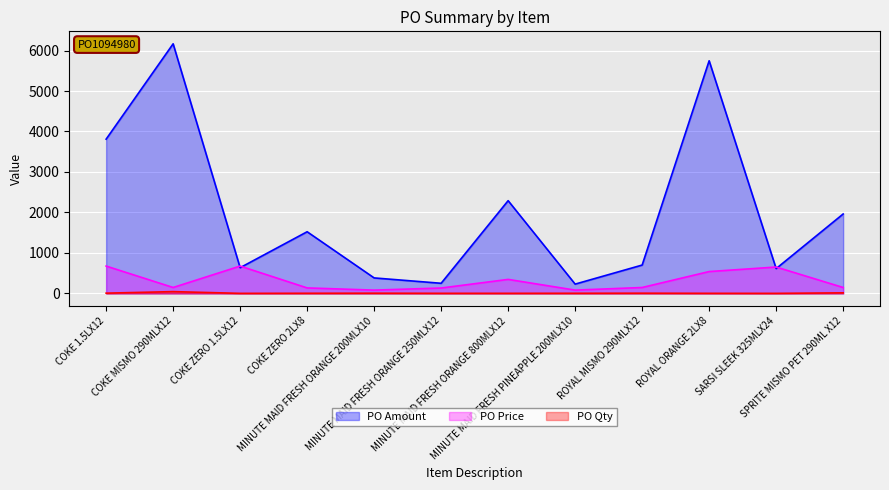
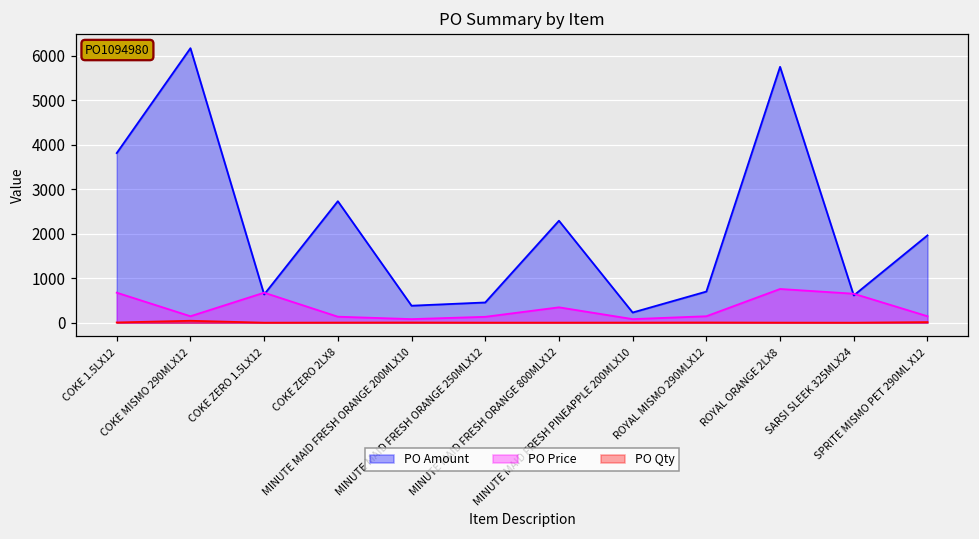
PO Amount, COKE ZERO 2LX8: 1500 -> 2700
PO Amount, MINUTE MAID FRESH ORANGE 250MLX12: 200 -> 500
PO Price, ROYAL ORANGE 2LX8: 500 -> 800
